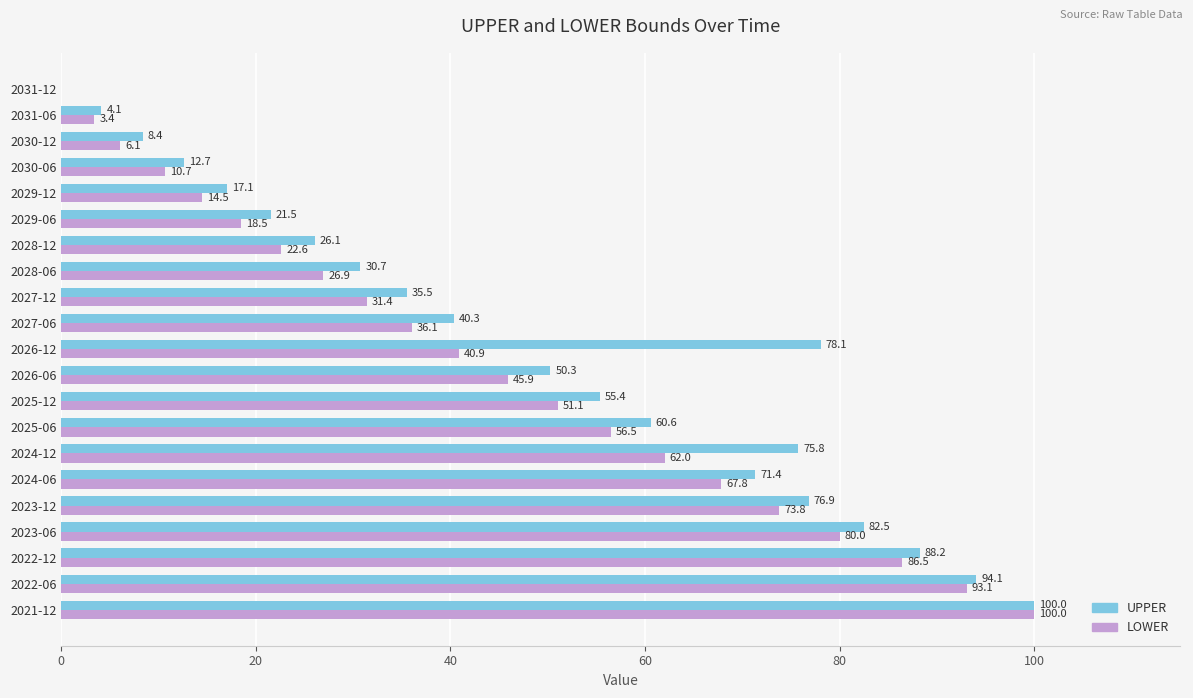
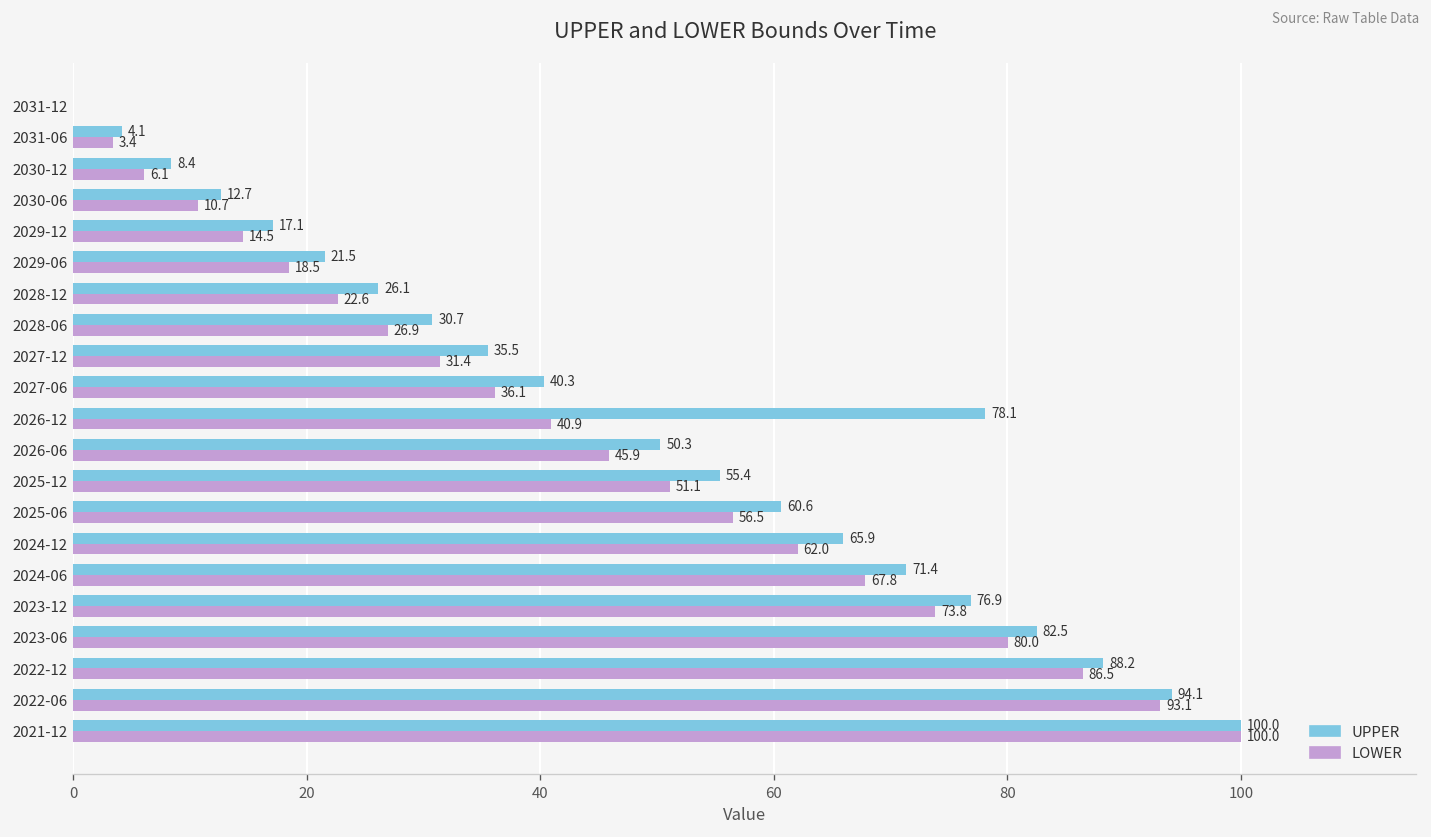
UPPER, 2024-12: 75.8 -> 65.9
